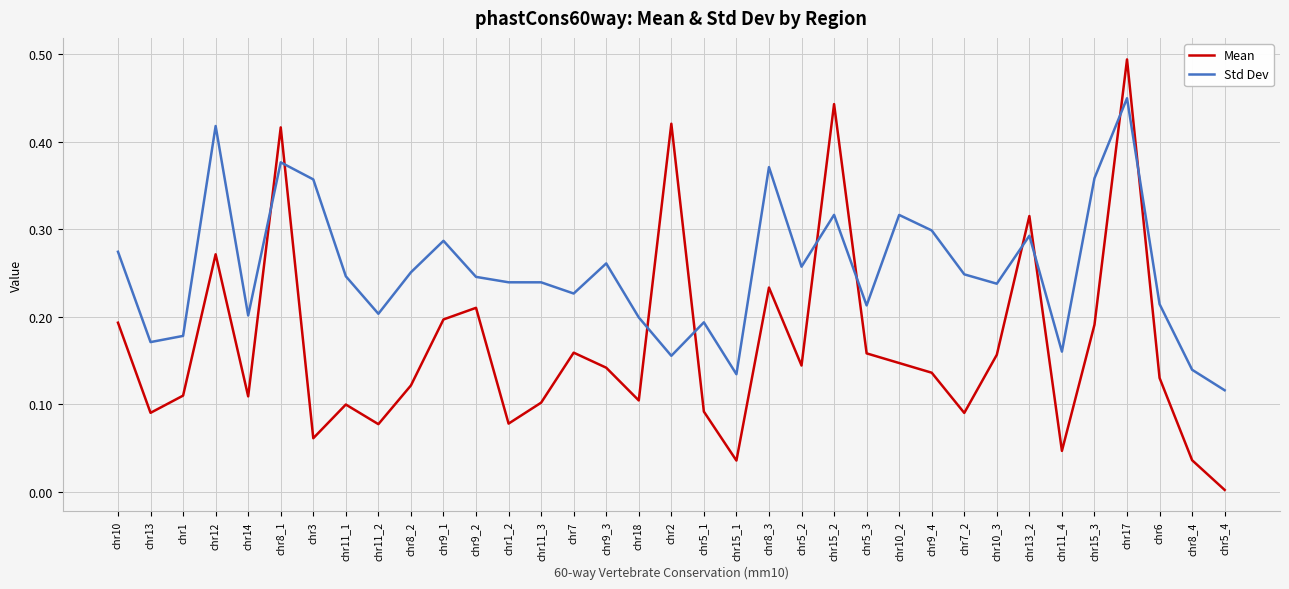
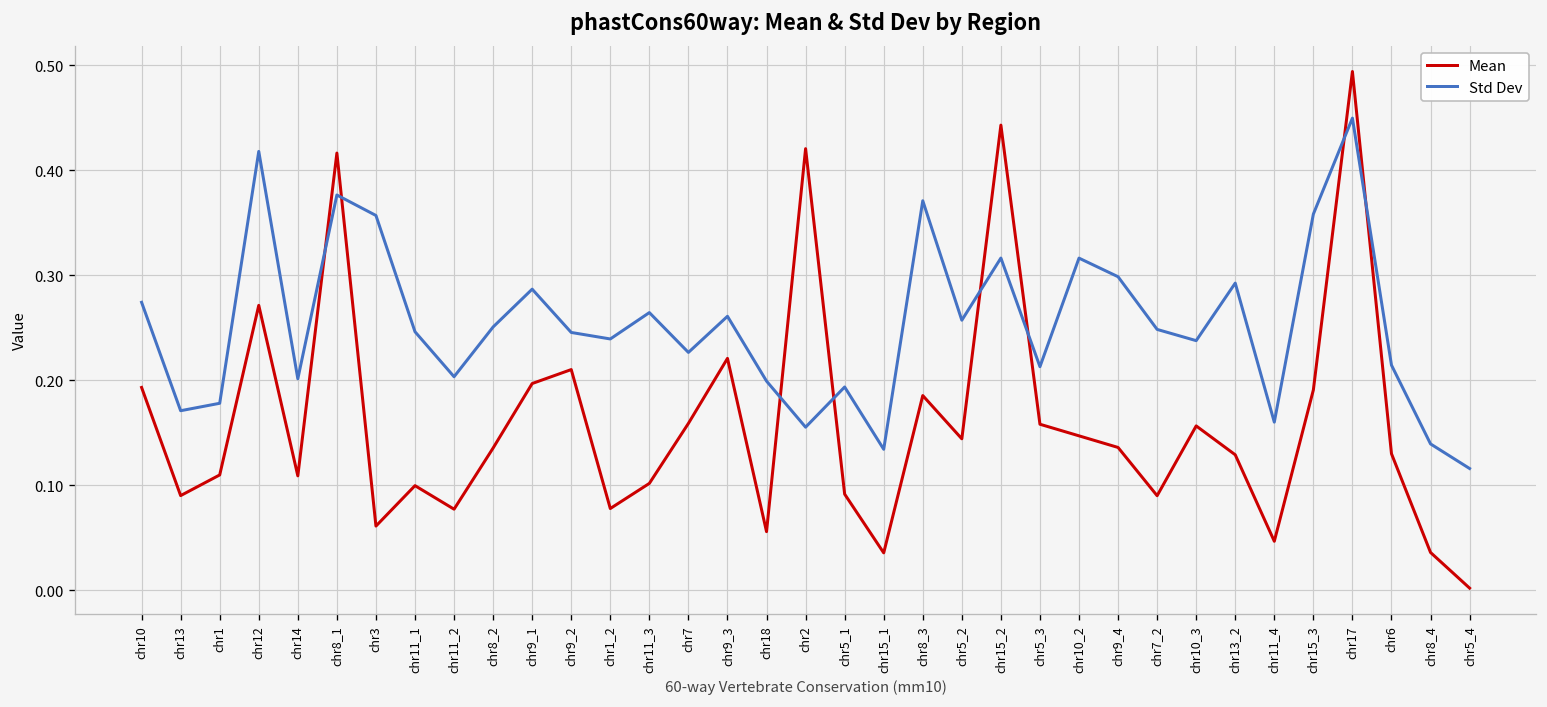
Mean, chr8_2: 0.12 -> 0.14
Std Dev, chr11_3: 0.24 -> 0.26
Mean, chr9_3: 0.14 -> 0.22
Mean, chr18: 0.10 -> 0.06
Mean, chr8_3: 0.23 -> 0.19
Mean, chr13_2: 0.32 -> 0.13
